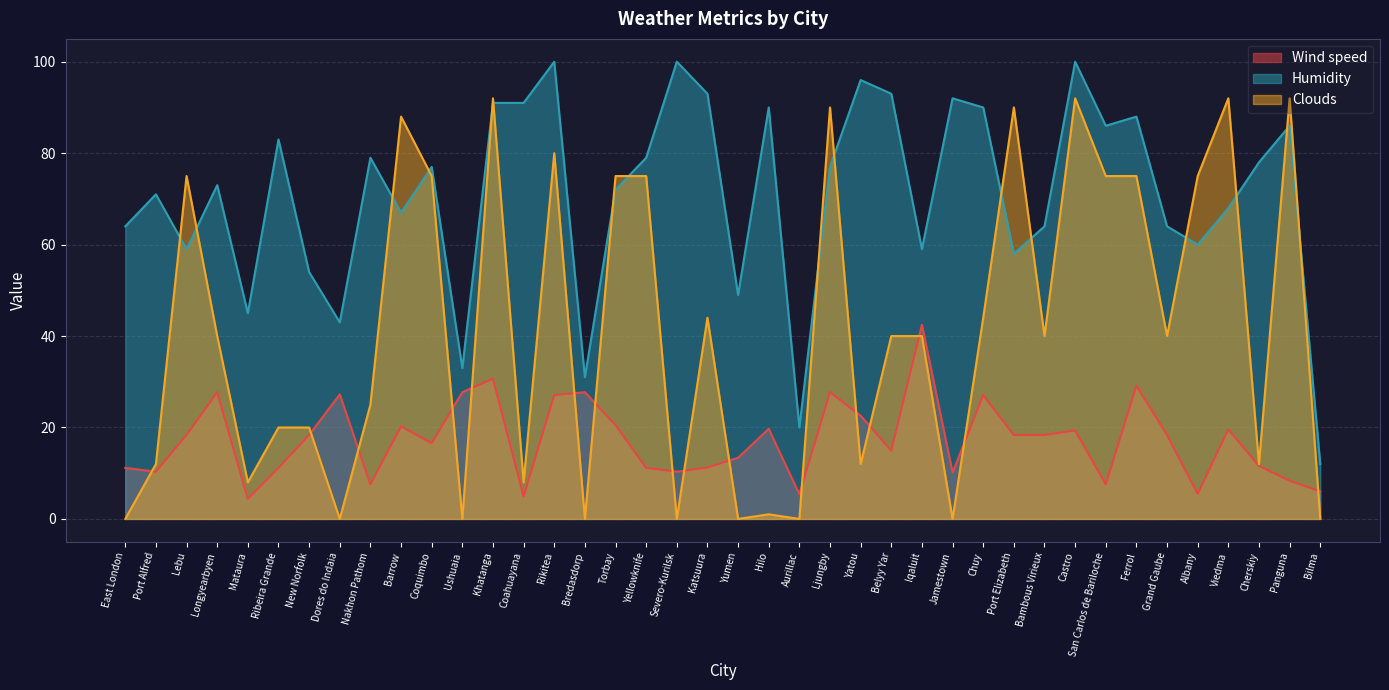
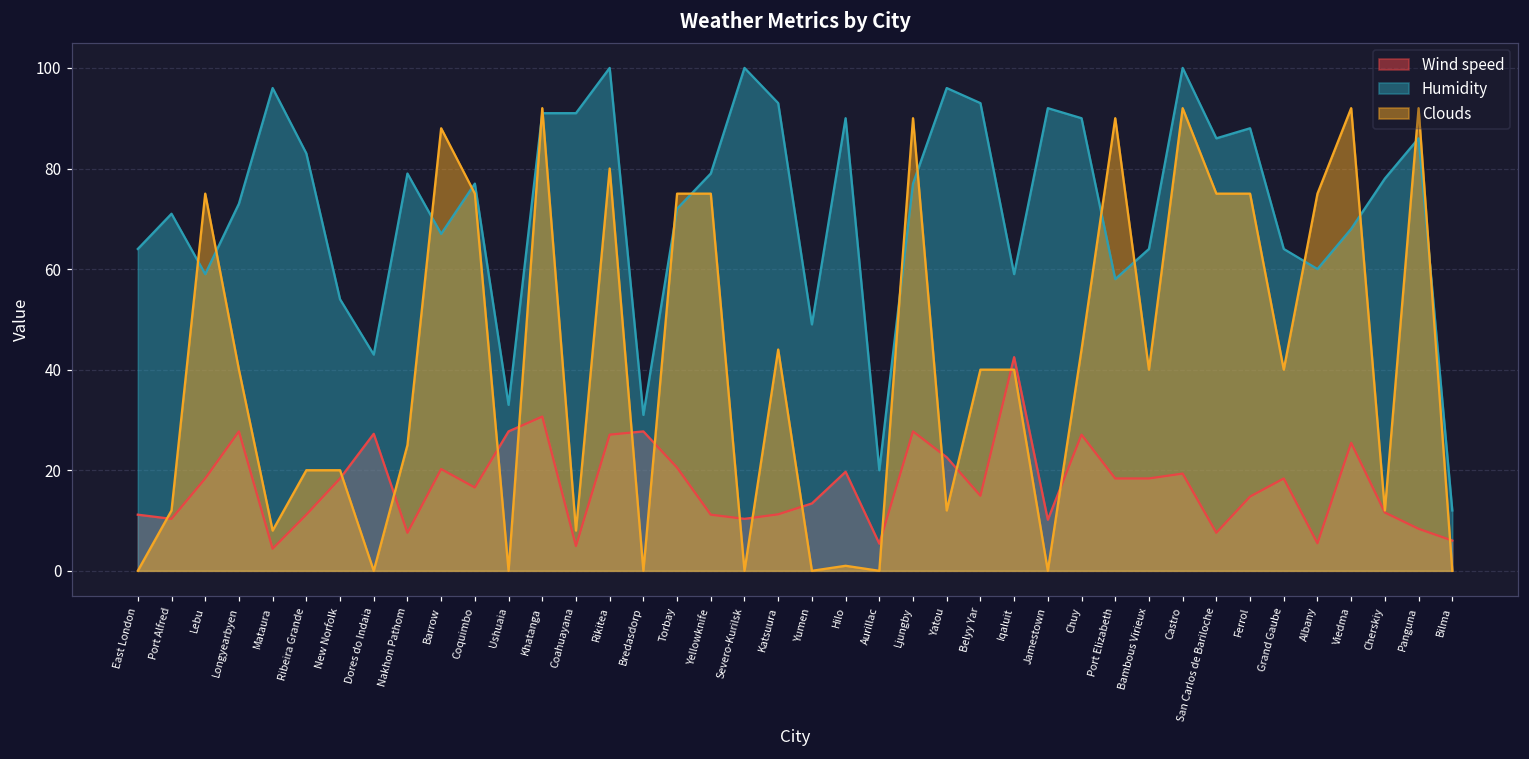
Humidity, Mataura: 45 -> 96
Wind speed, Ferrol: 29 -> 15
Wind speed, Viedma: 20 -> 25
